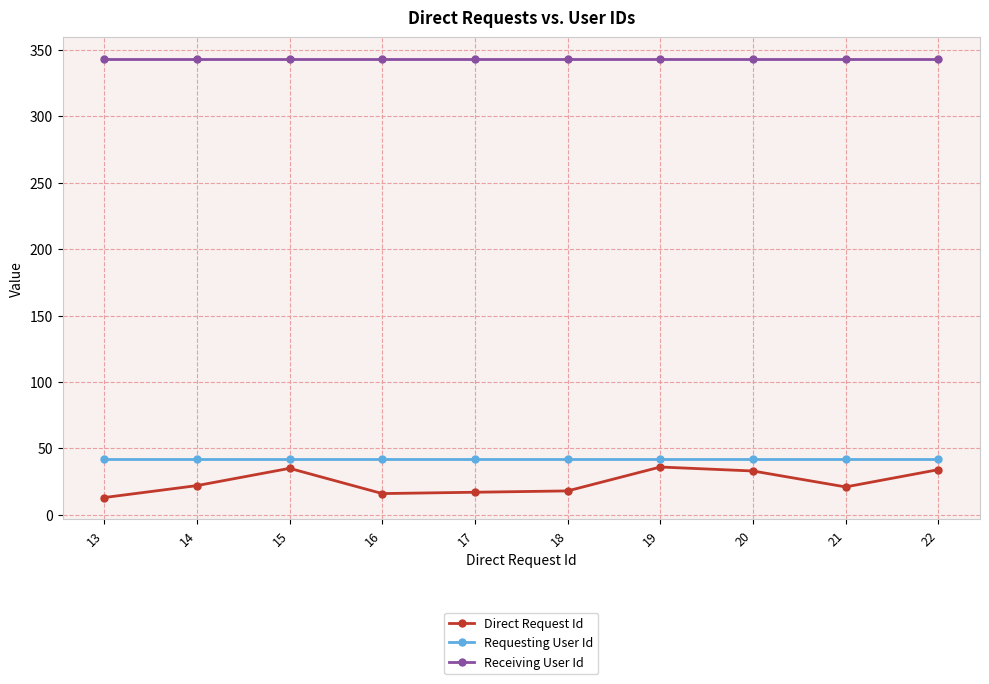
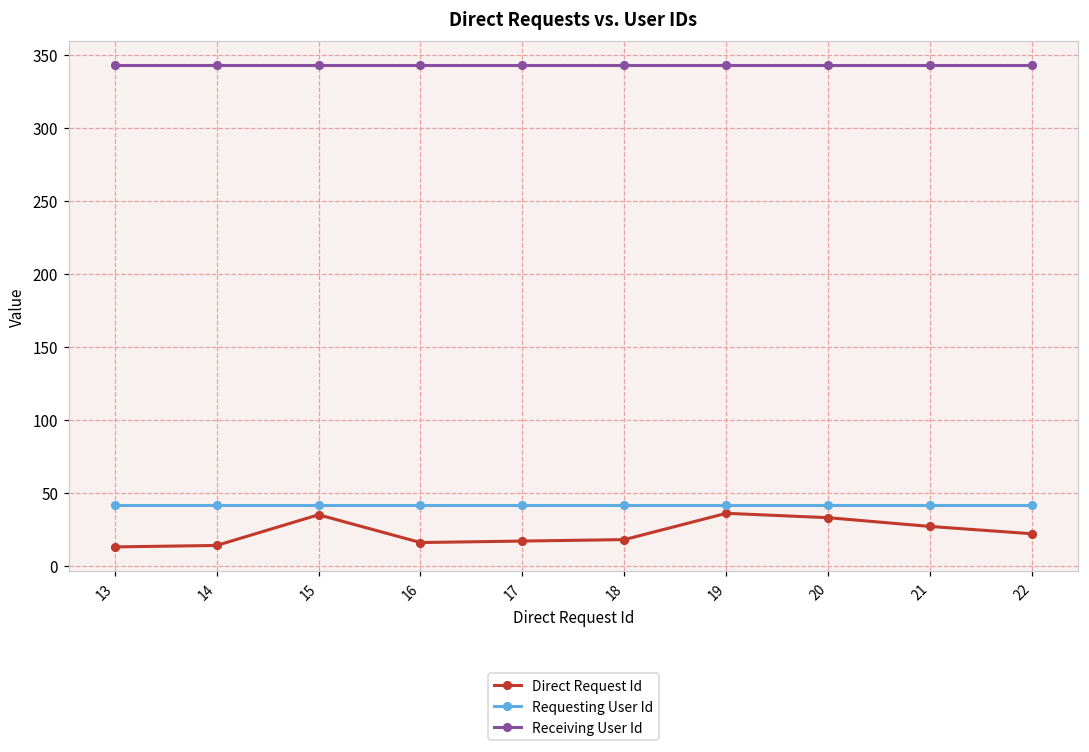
Direct Request Id, 14: 22 -> 14
Direct Request Id, 21: 21 -> 27
Direct Request Id, 22: 34 -> 22
